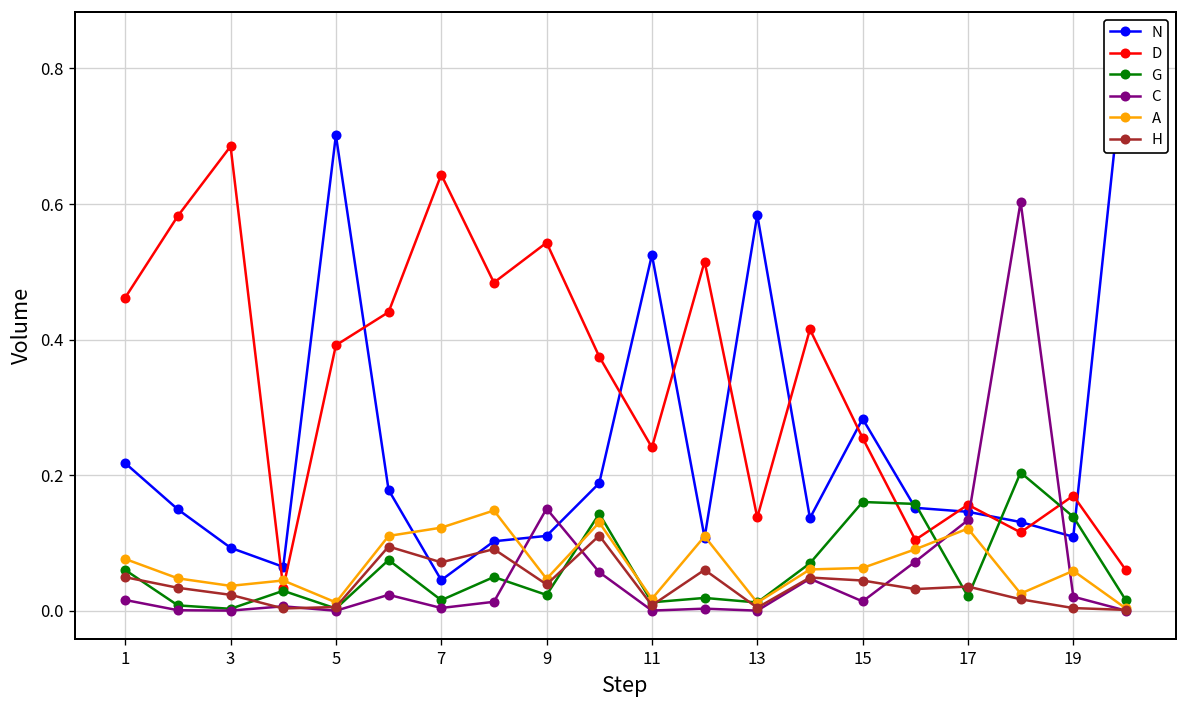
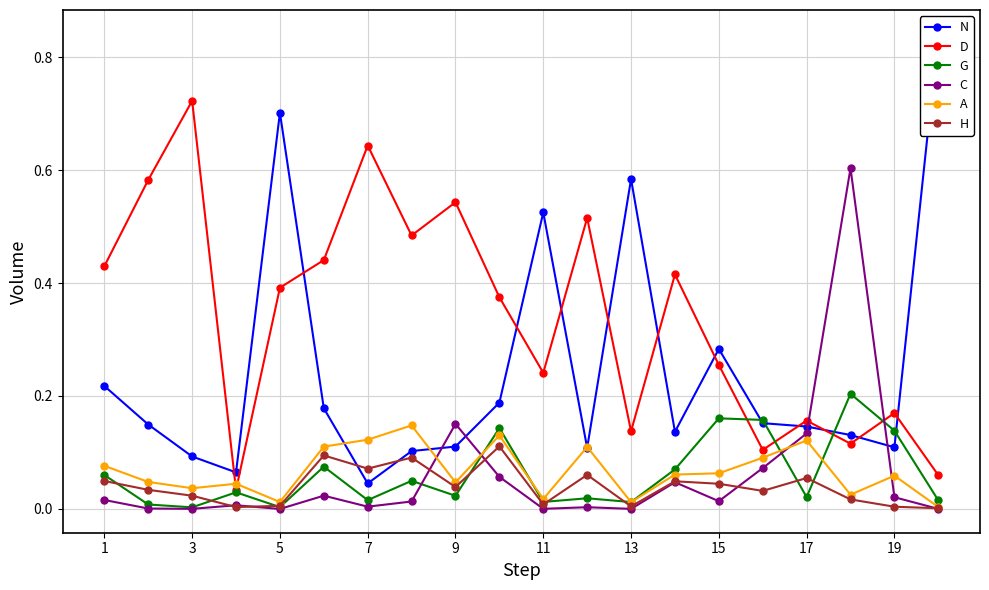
D, 1: 0.46 -> 0.43
D, 3: 0.69 -> 0.72
H, 17: 0.04 -> 0.05
